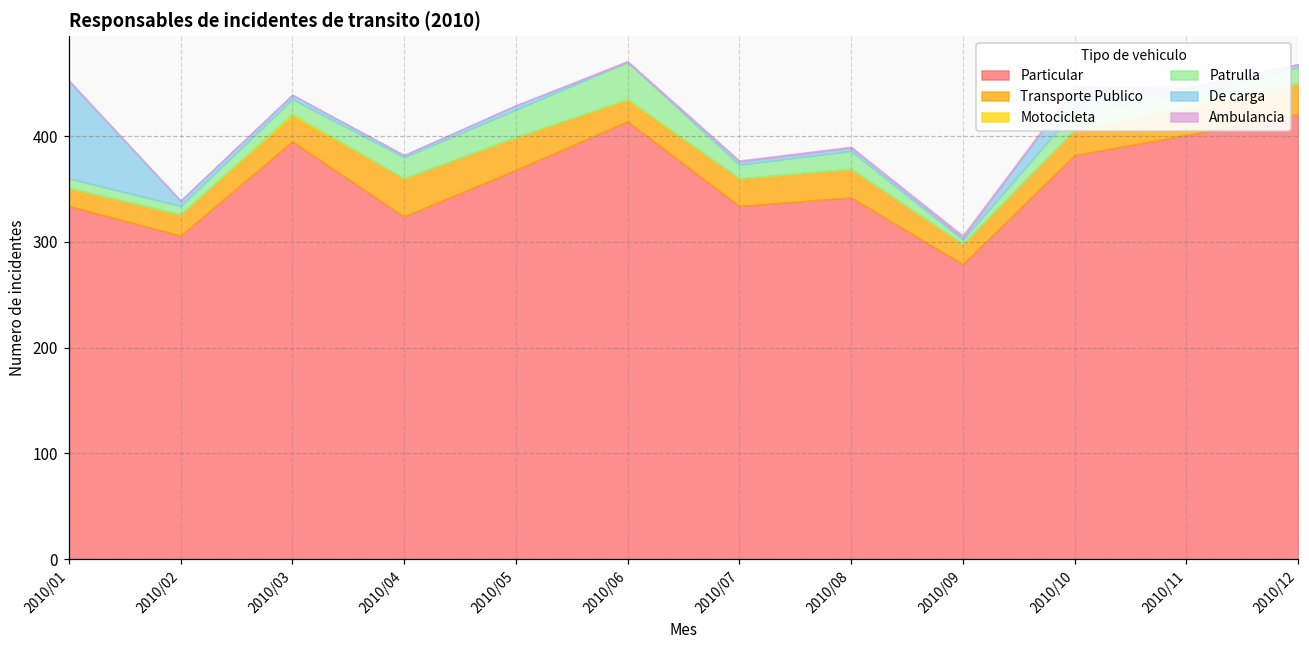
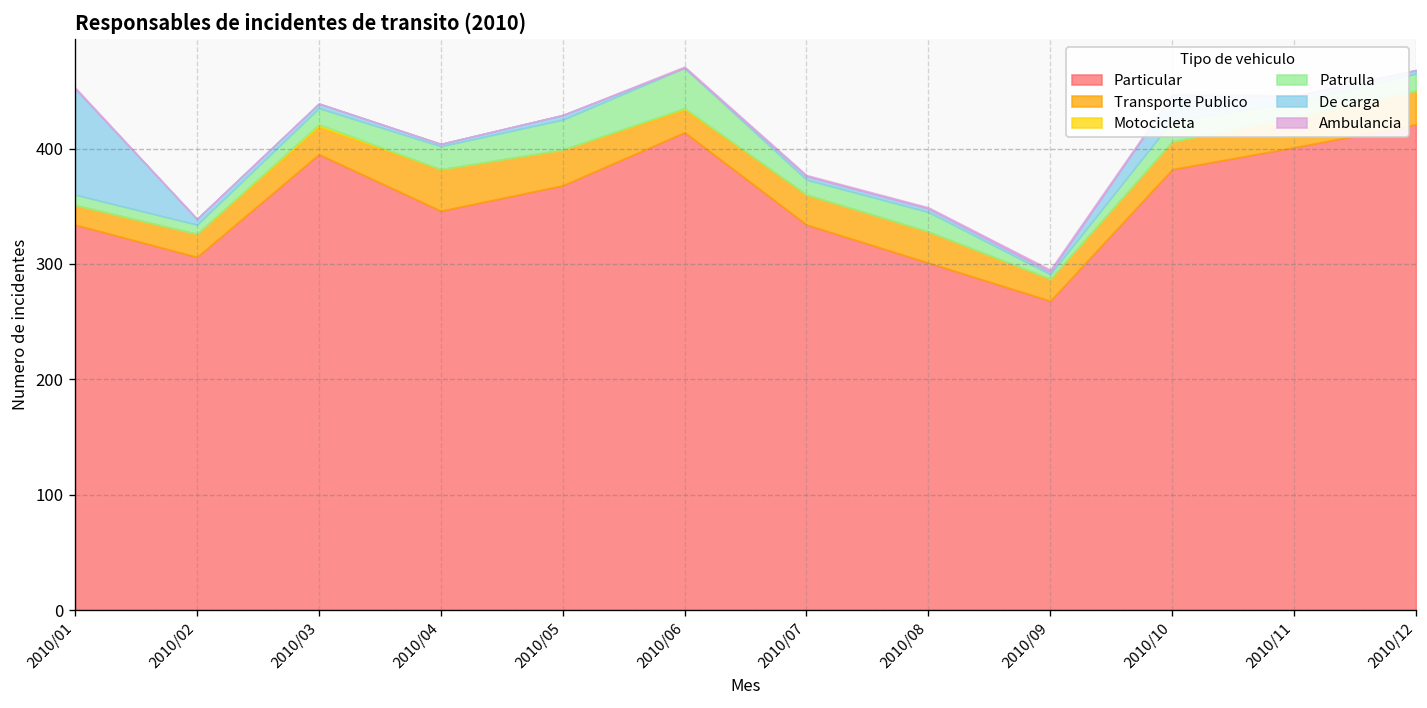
Particular, 2010/04: 320 -> 350
Particular, 2010/08: 340 -> 300
Particular, 2010/09: 280 -> 270
